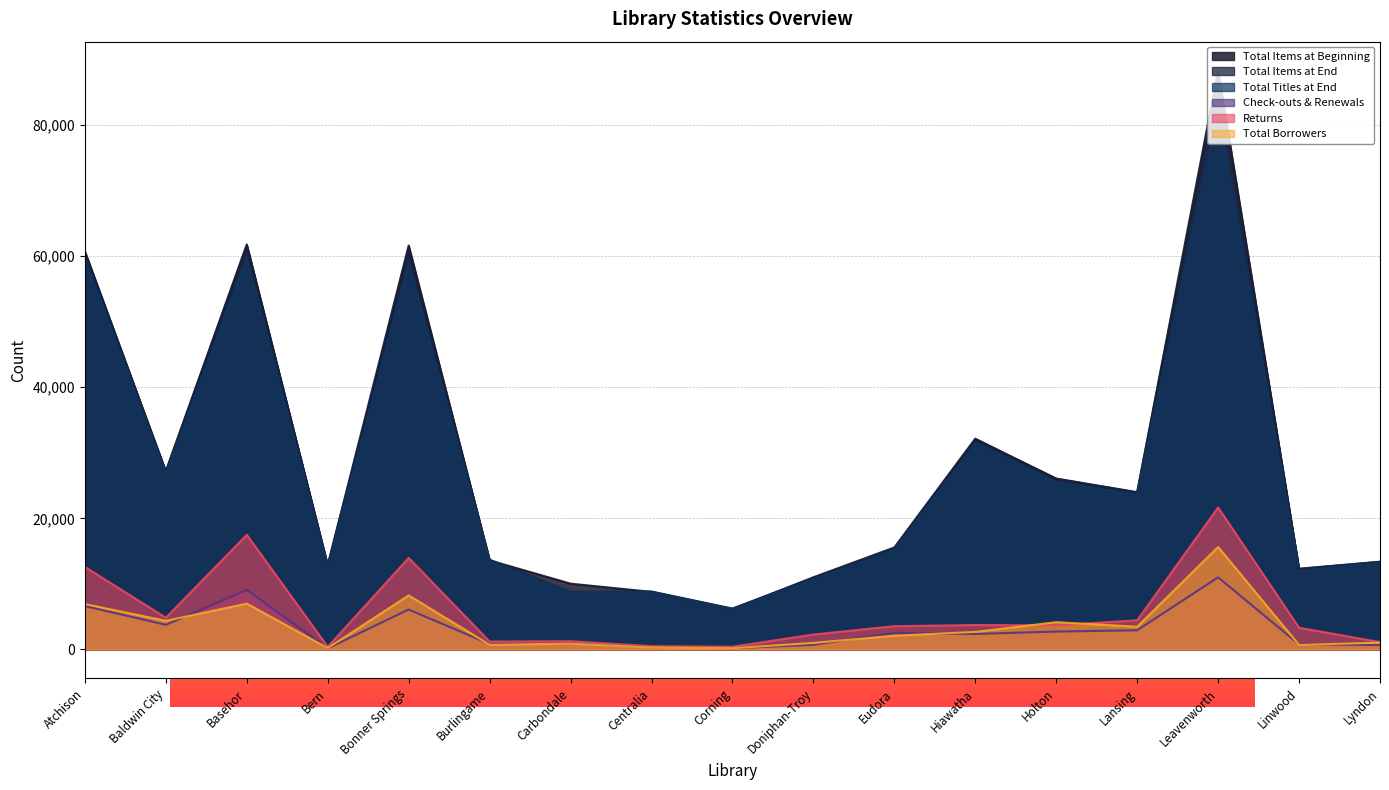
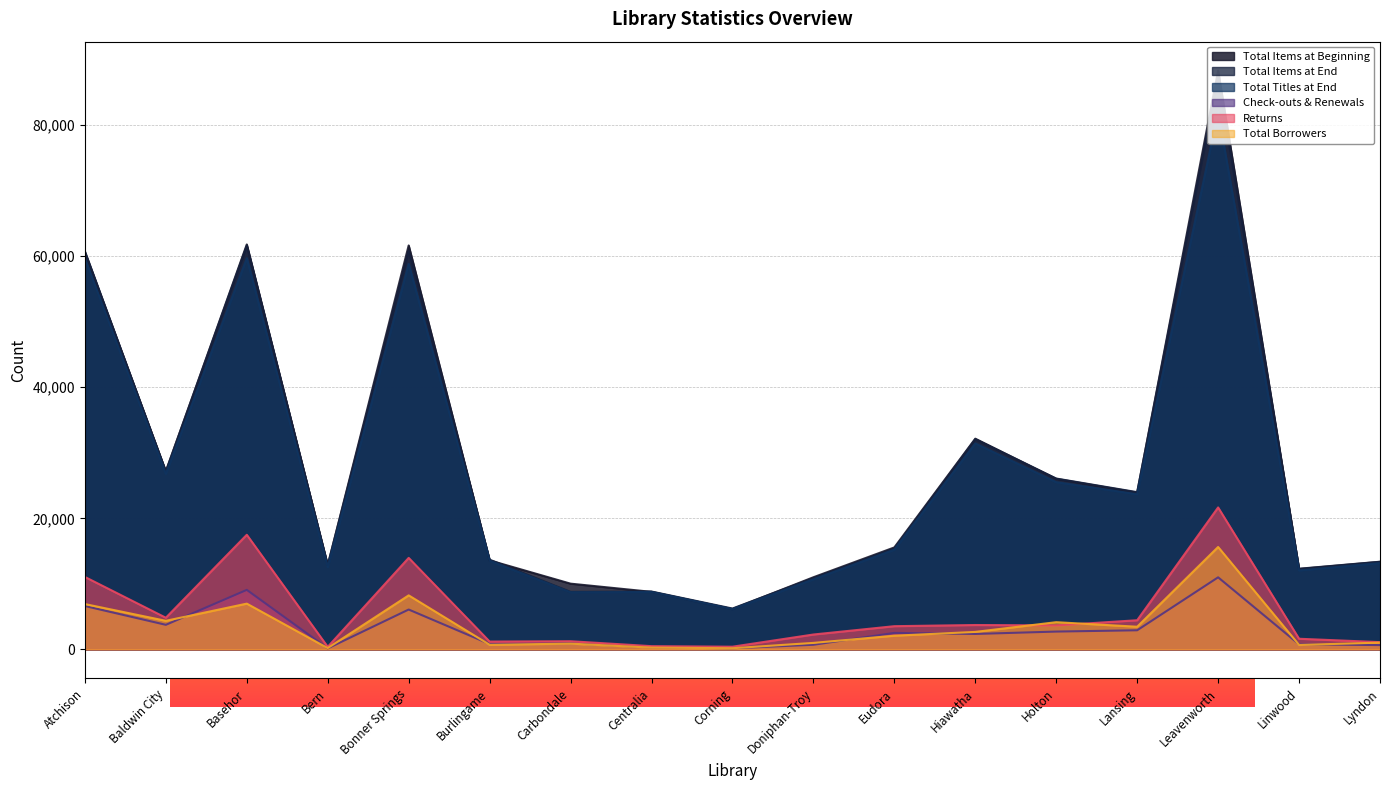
Library Statistics Overview, Returns, Atchison: 13,000 -> 11,000
Library Statistics Overview, Returns, Linwood: 3,000 -> 2,000
